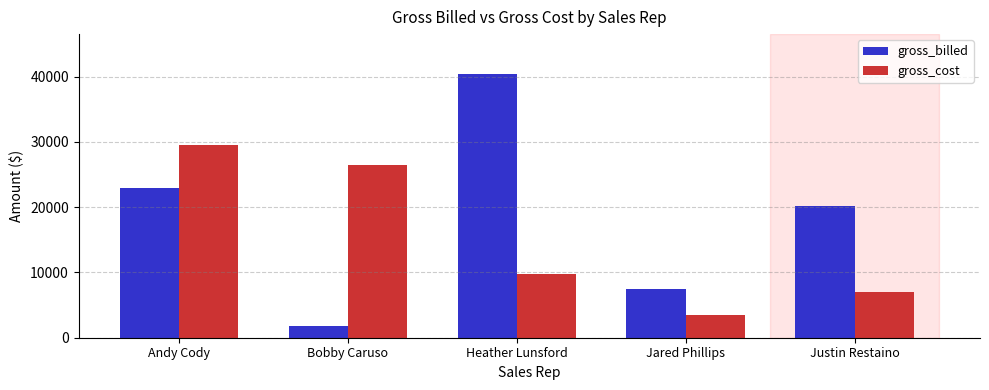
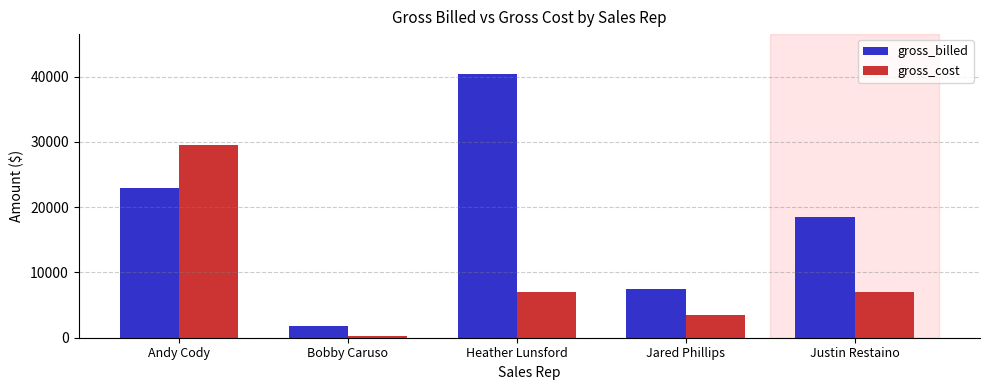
gross_cost, Bobby Caruso: 27000 -> 0
gross_cost, Heather Lunsford: 10000 -> 7000
gross_billed, Justin Restaino: 20000 -> 18000
